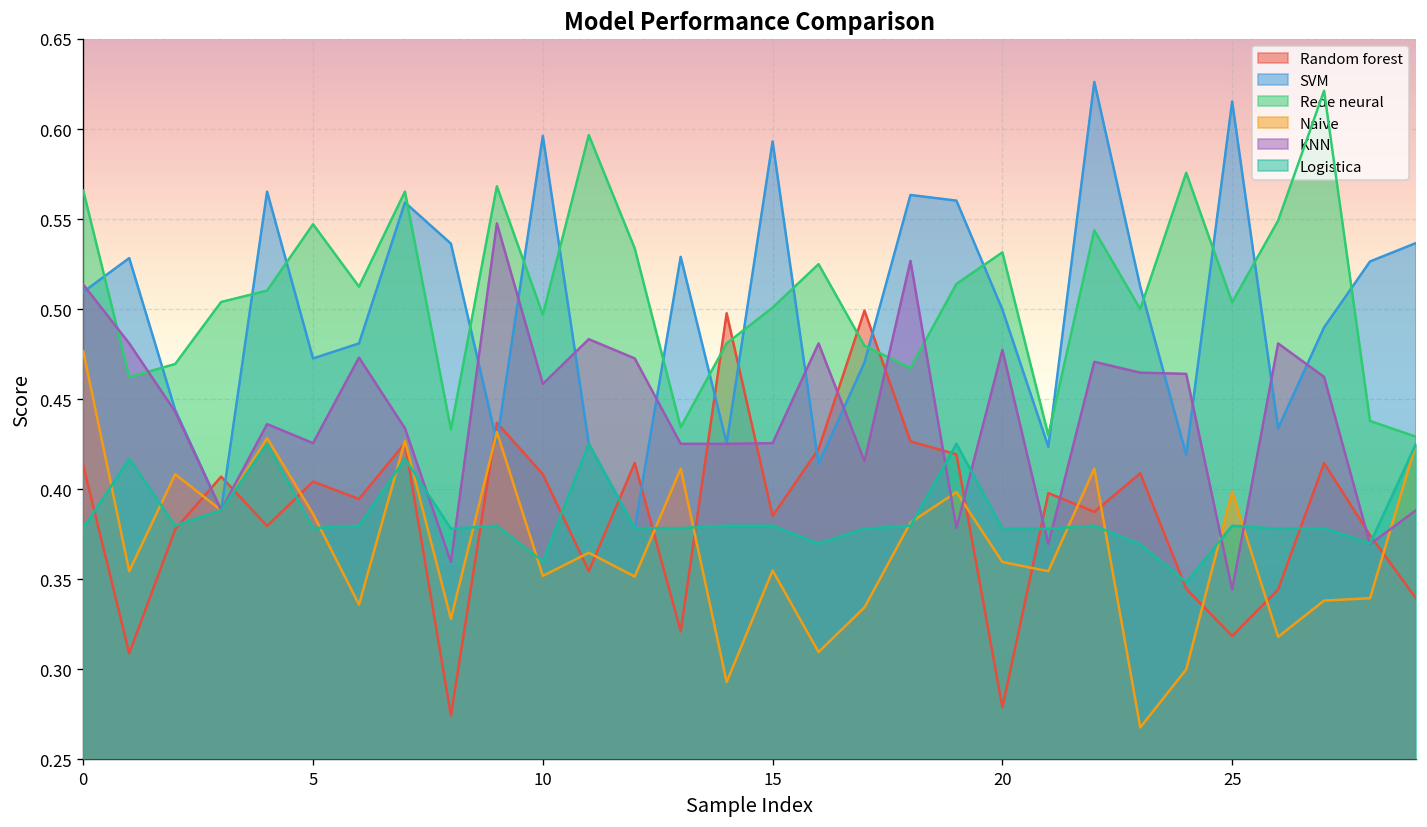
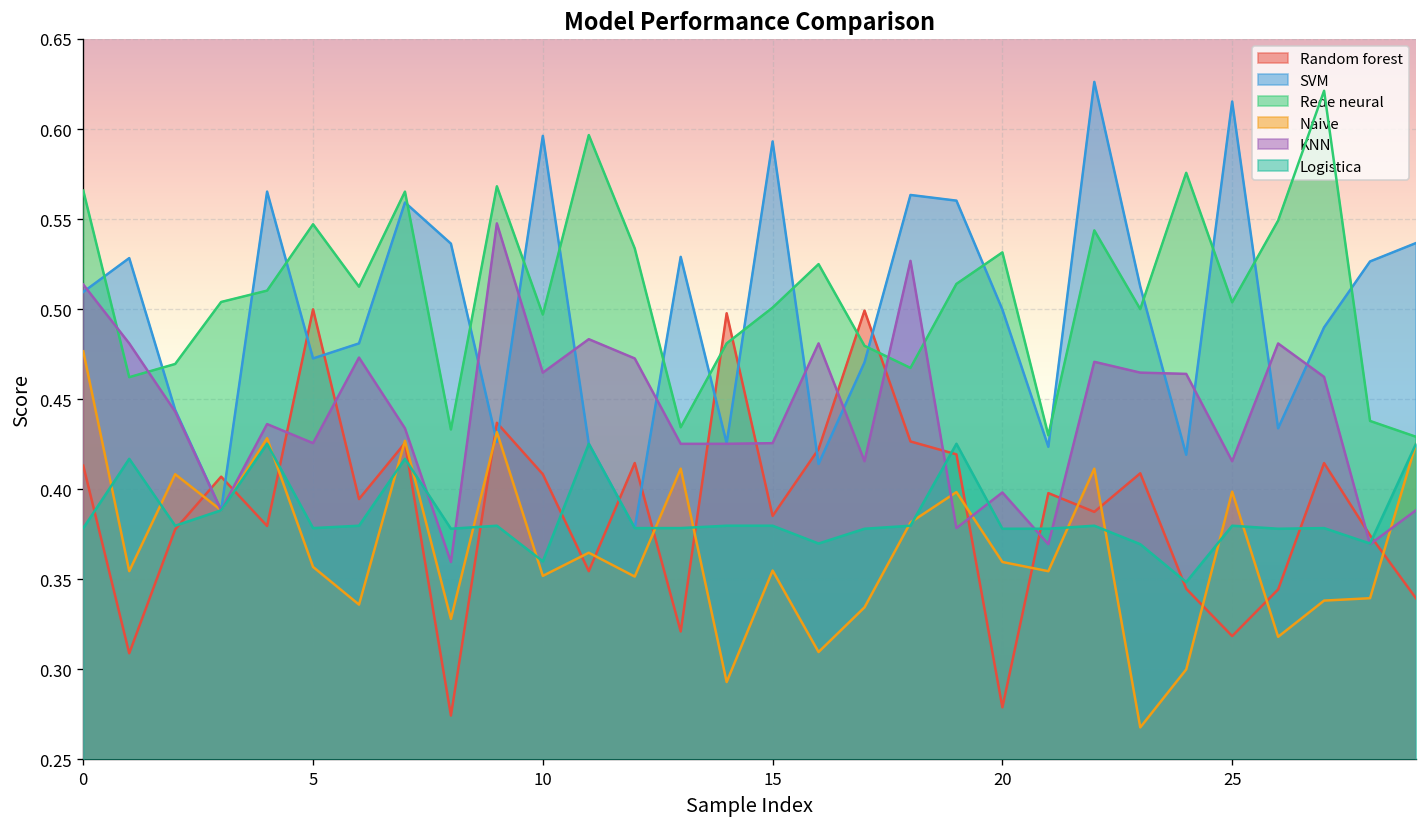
Random forest, 5: 0.404 -> 0.500
Naive, 5: 0.386 -> 0.357
KNN, 10: 0.458 -> 0.465
KNN, 20: 0.477 -> 0.398
KNN, 25: 0.344 -> 0.416
